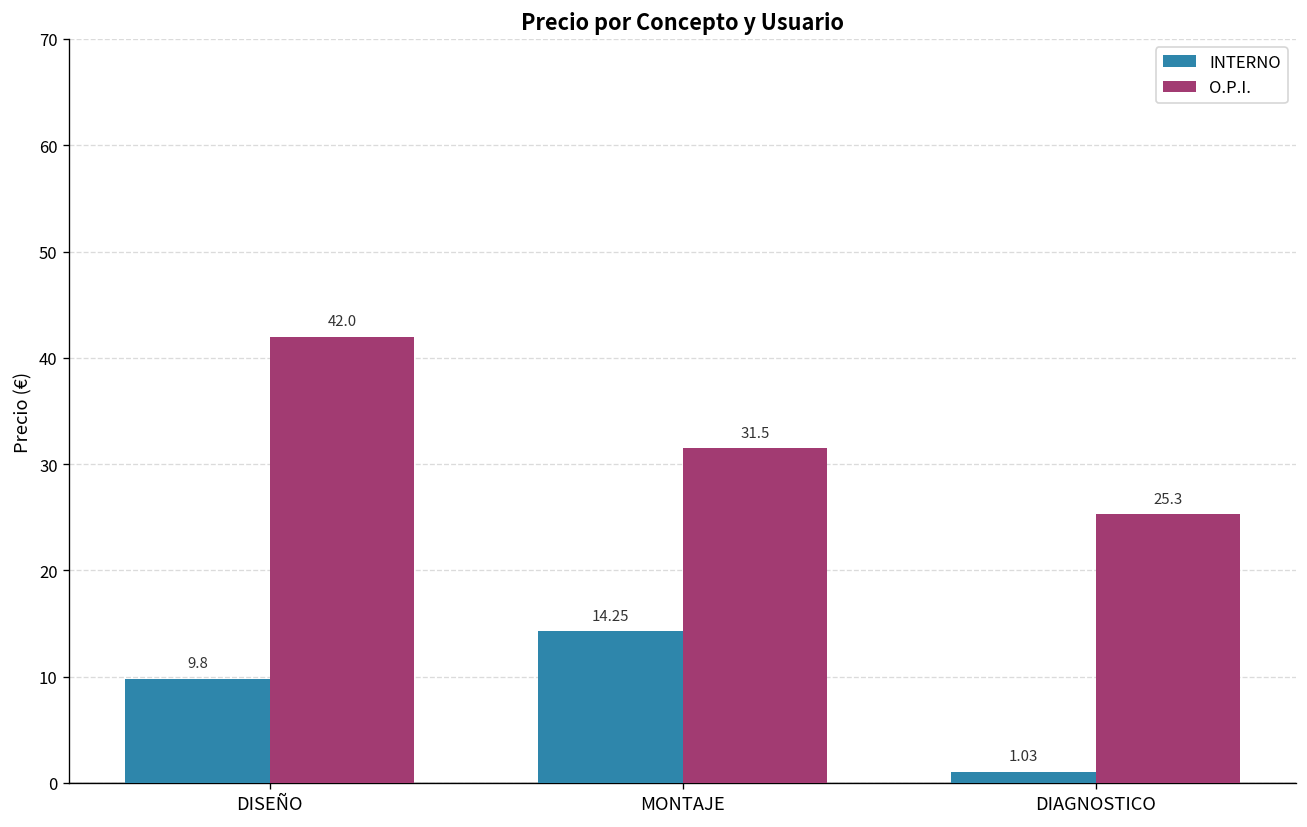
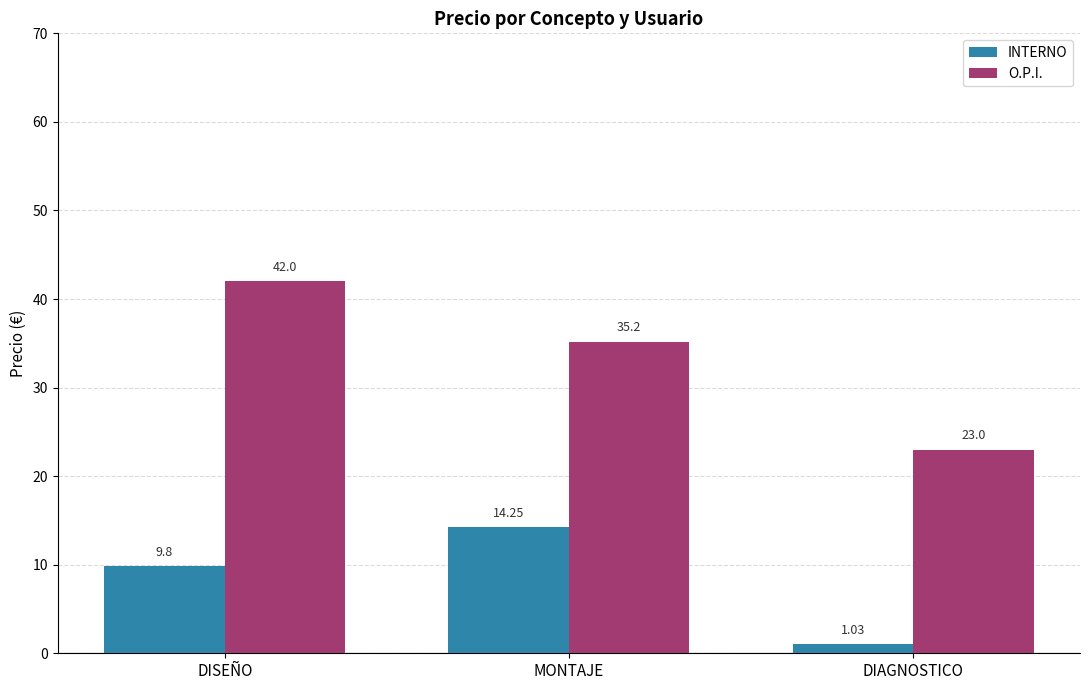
O.P.I., MONTAJE: 31.5 -> 35.2
O.P.I., DIAGNOSTICO: 25.3 -> 23.0
